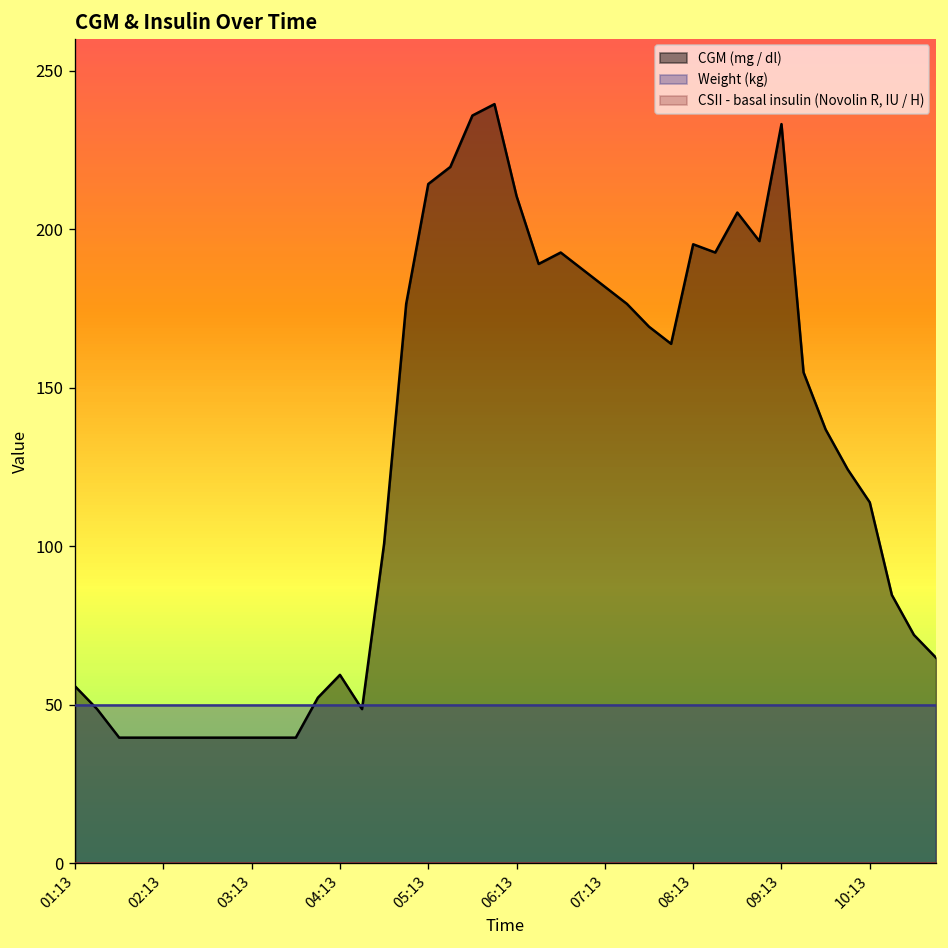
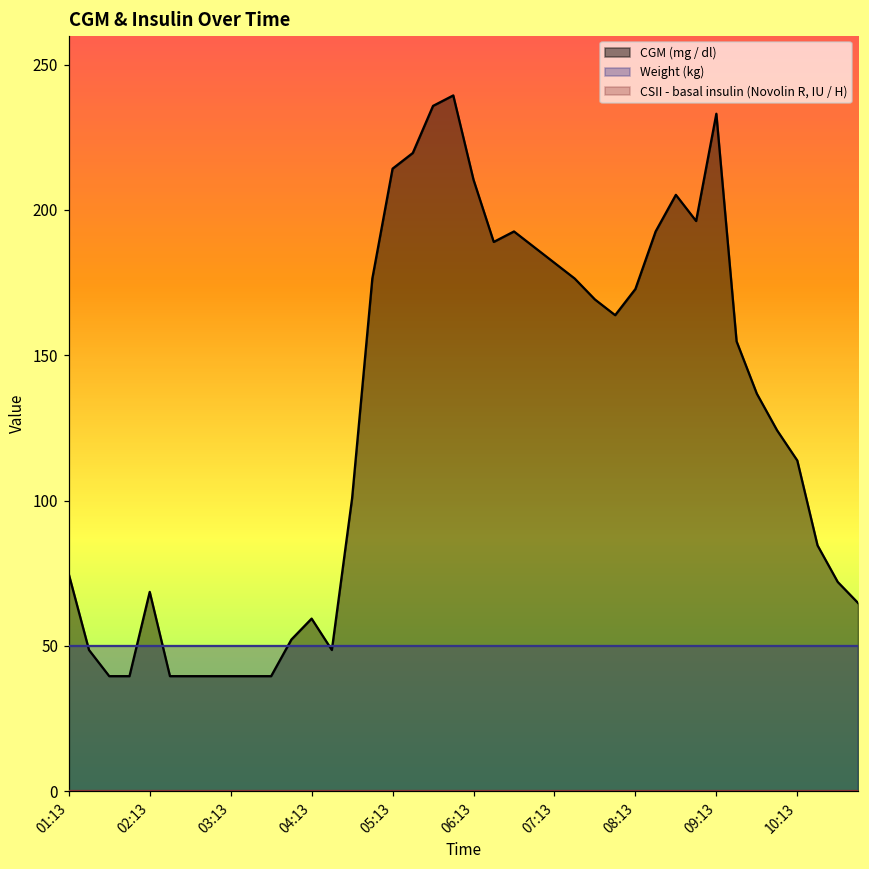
CGM (mg / dl), 01:13: 56 -> 75
CGM (mg / dl), 02:13: 40 -> 69
CGM (mg / dl), 08:13: 195 -> 173
